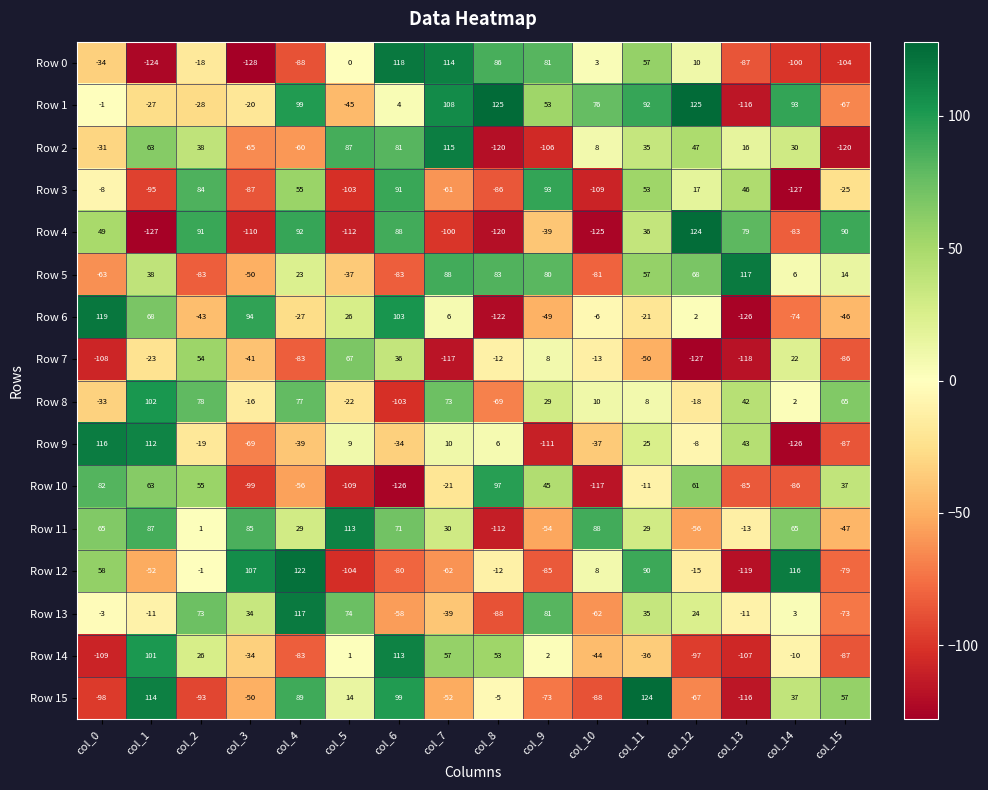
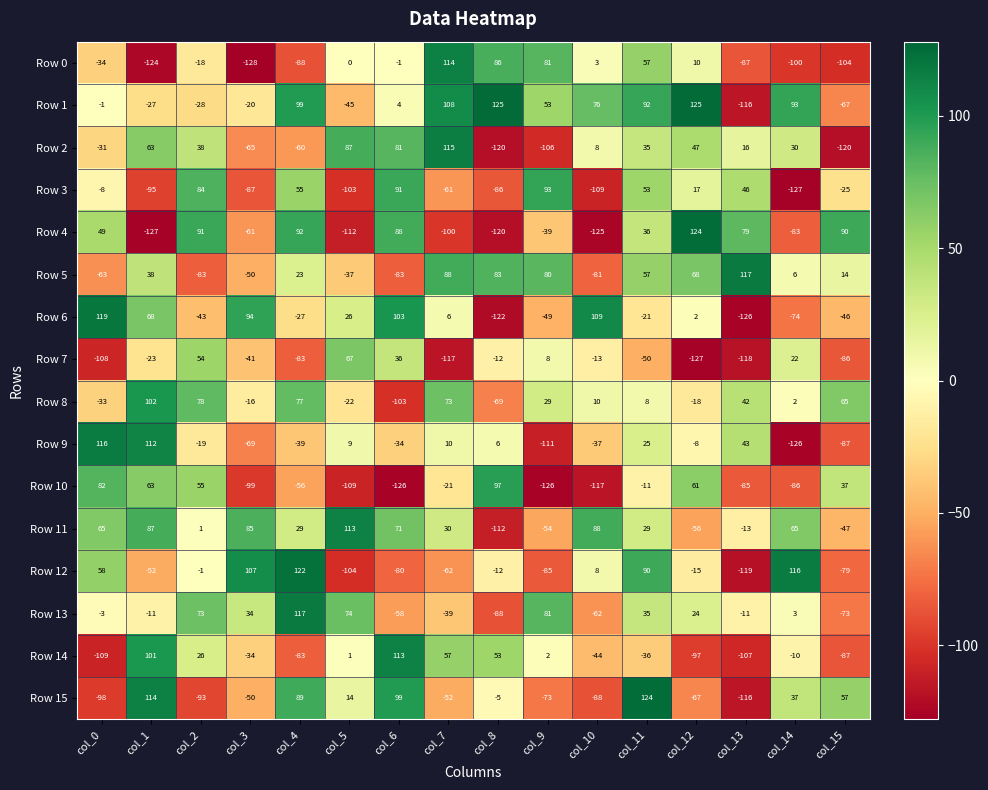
Row 0, col_6: 118 -> -1
Row 4, col_3: -110 -> -61
Row 6, col_10: -6 -> 109
Row 10, col_9: 45 -> -126
